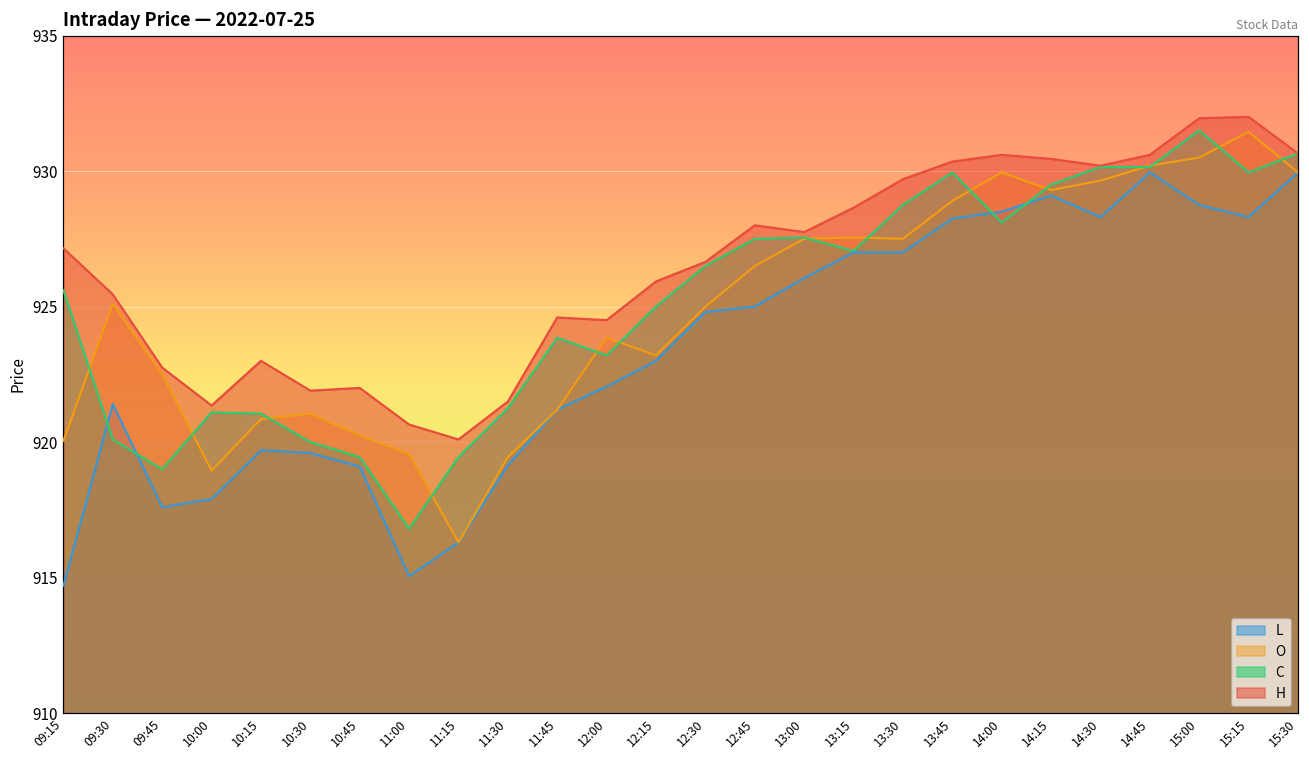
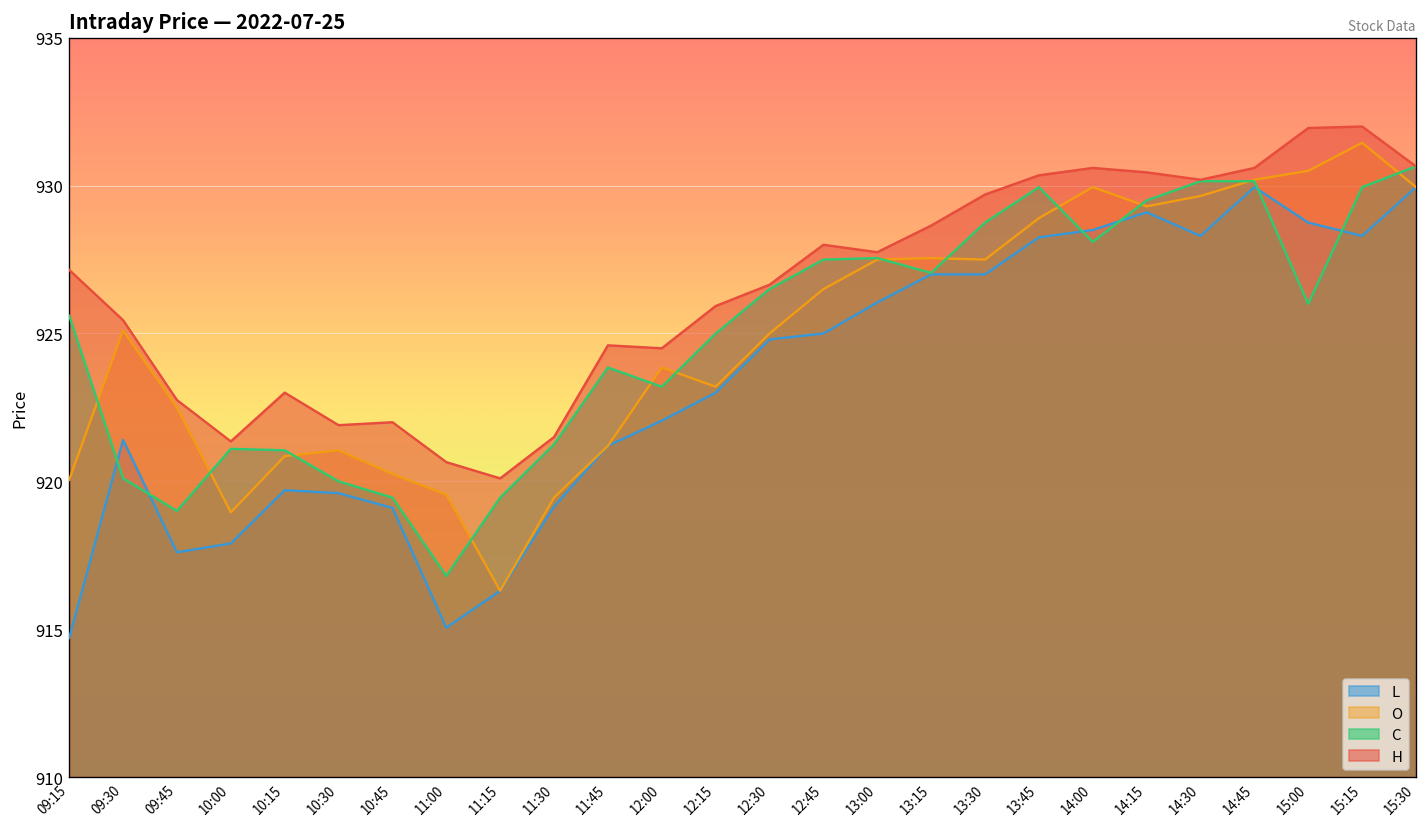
C, 15:00: 931.5 -> 926.0
